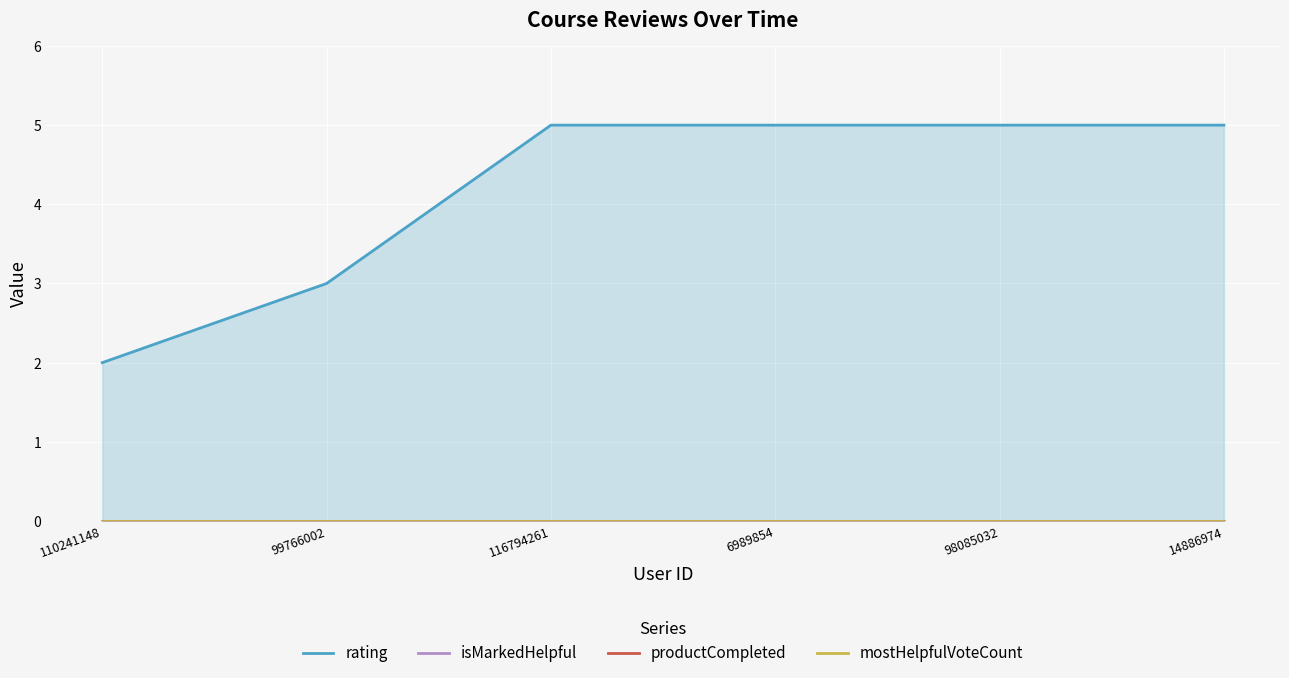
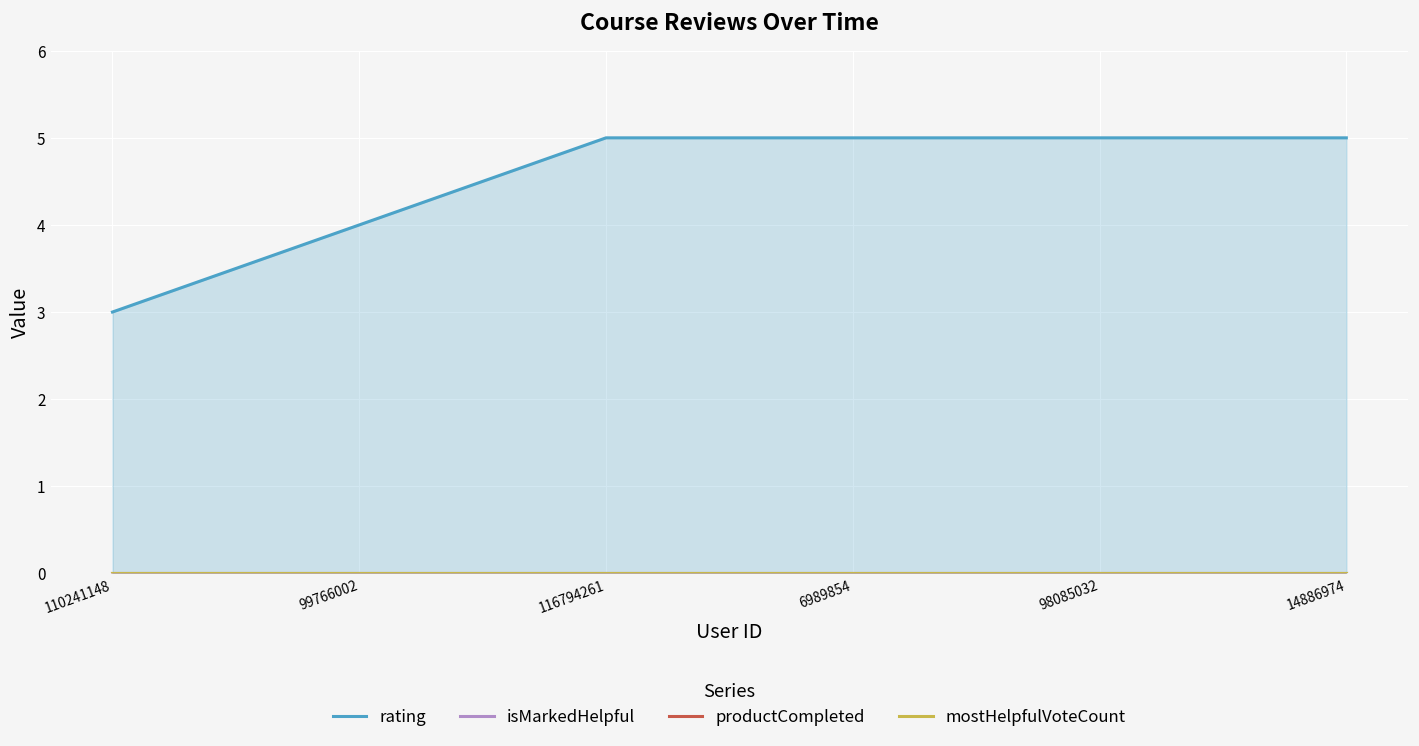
rating, 110241148: 2 -> 3
rating, 99766002: 3 -> 4
